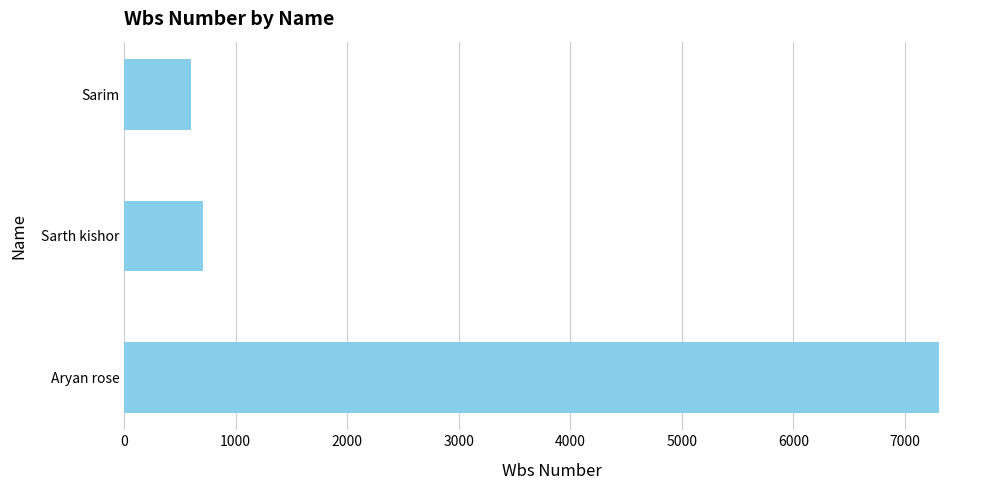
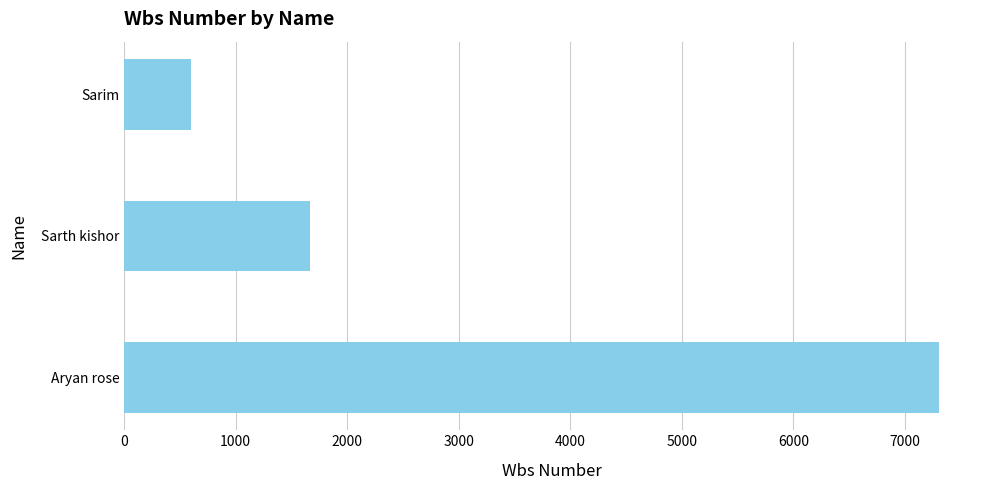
Sarth kishor: 710 -> 1660
